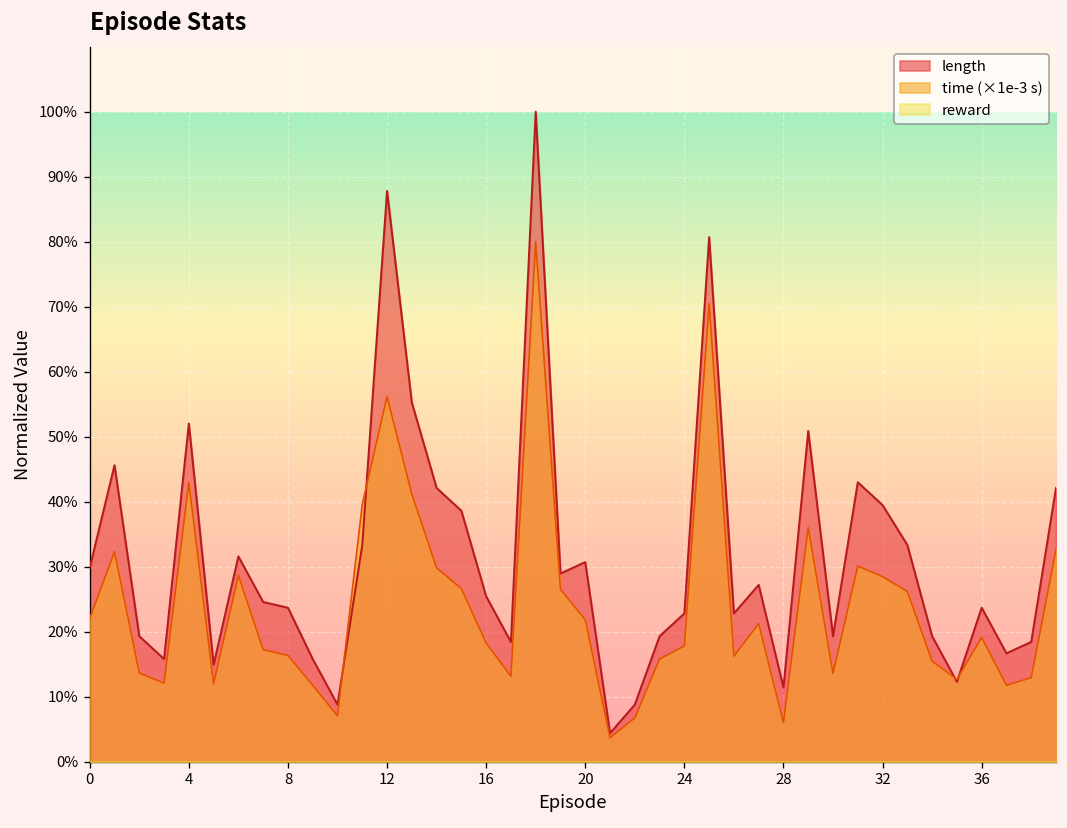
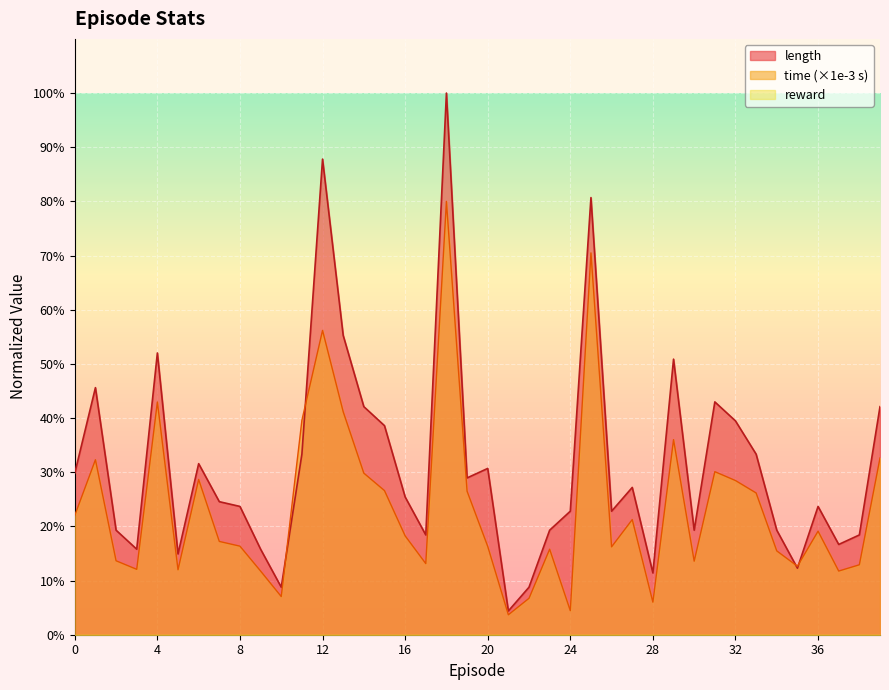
time (×1e-3 s), 20: 22% -> 16%
time (×1e-3 s), 24: 18% -> 4%
